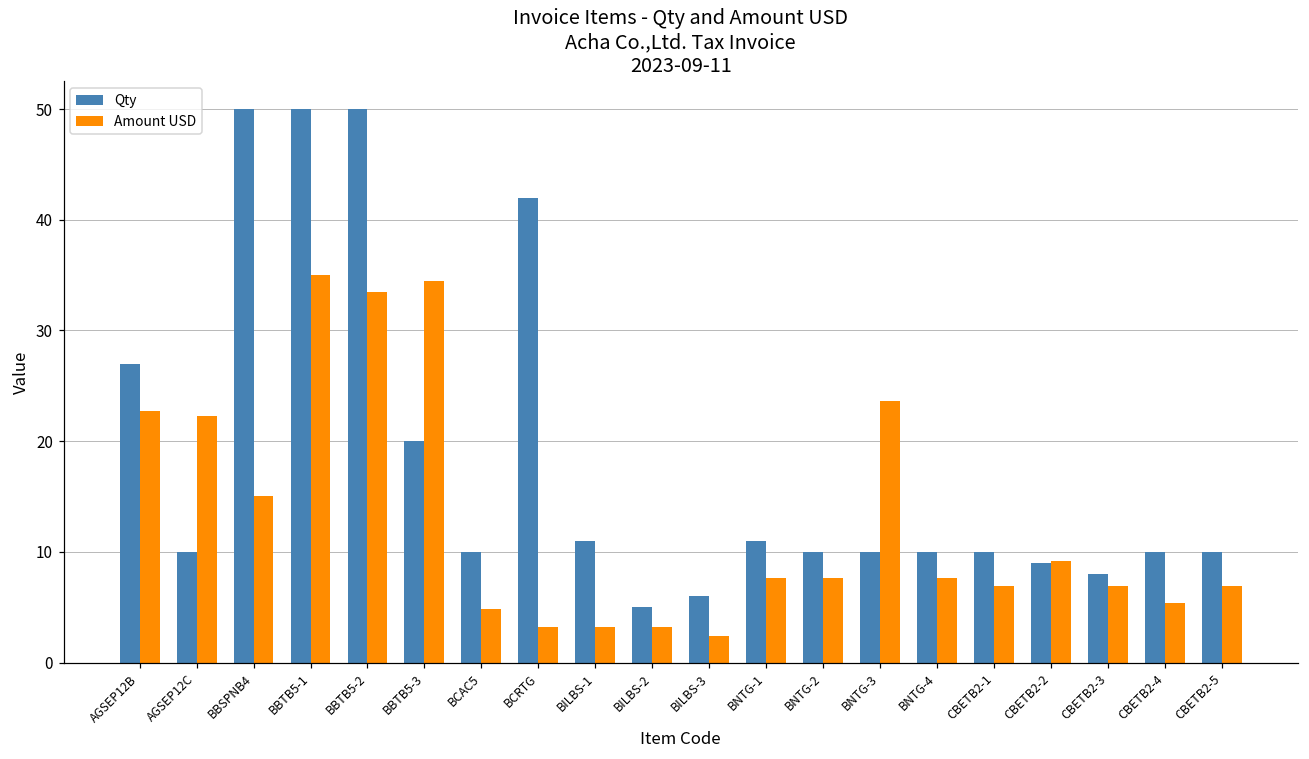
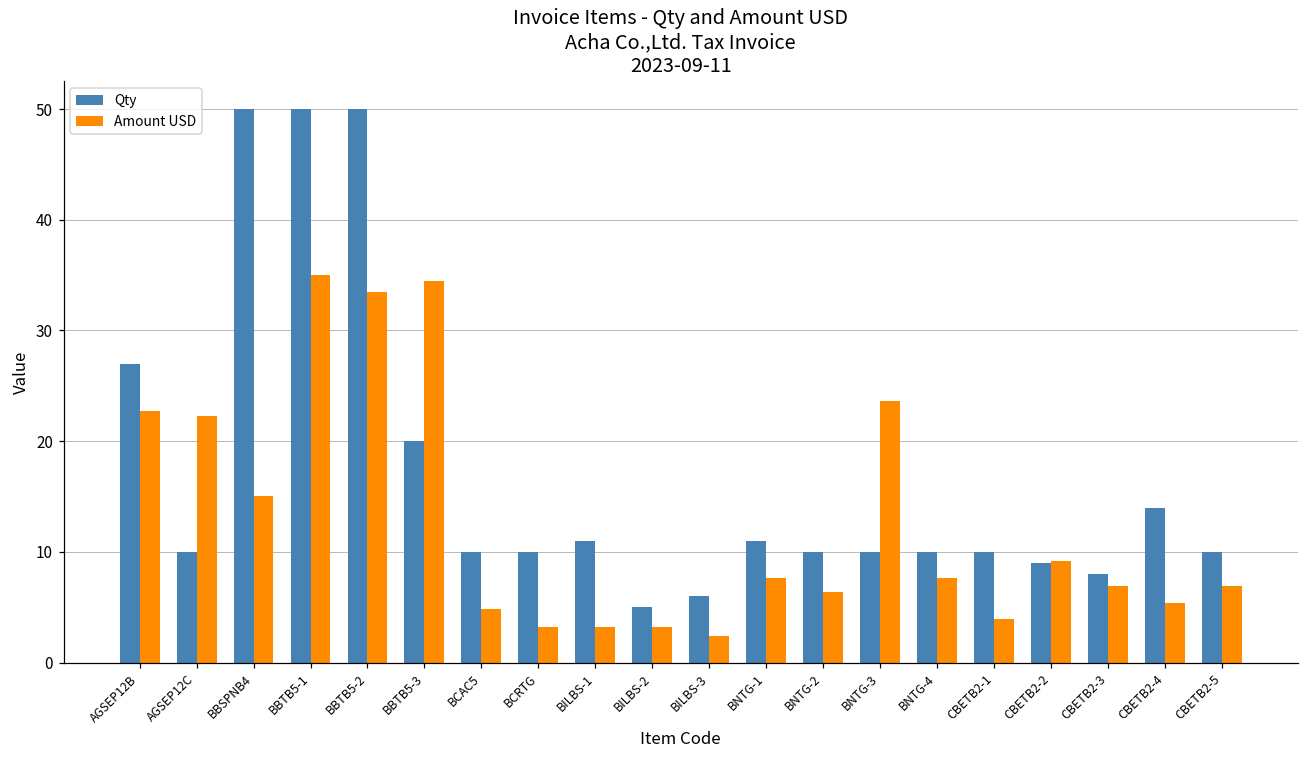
Qty, BCRTG: 42 -> 10
Amount USD, BNTG-2: 7.6 -> 6.4
Amount USD, CBETB2-1: 6.9 -> 3.9
Qty, CBETB2-4: 10 -> 14
